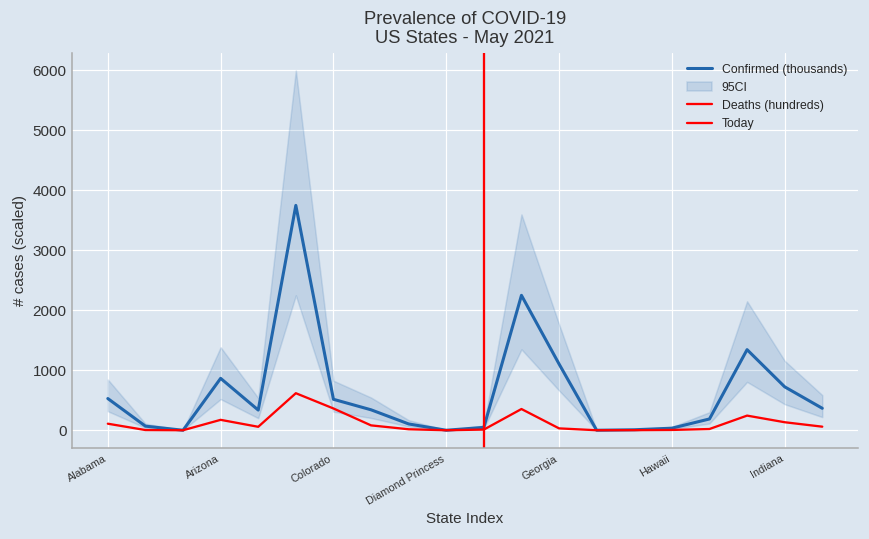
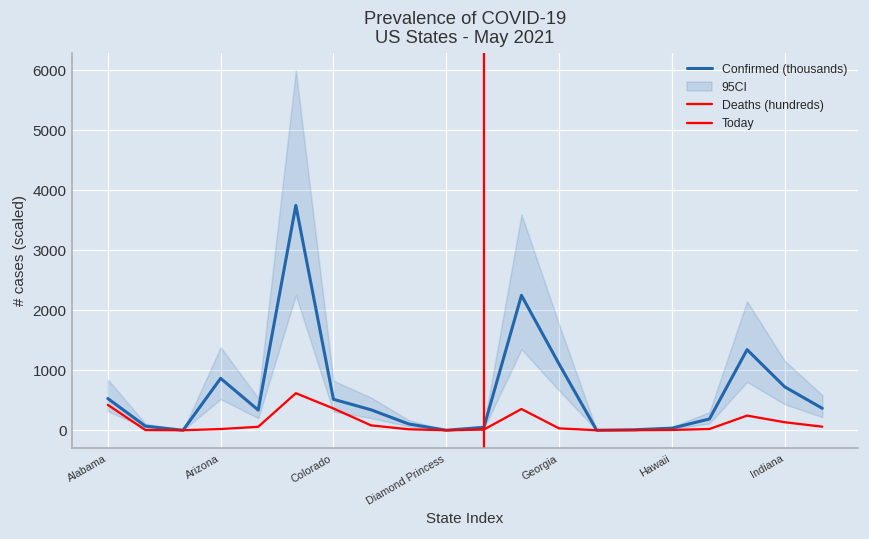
Deaths (hundreds), Alabama: 100 -> 400
Deaths (hundreds), Arizona: 200 -> 0
